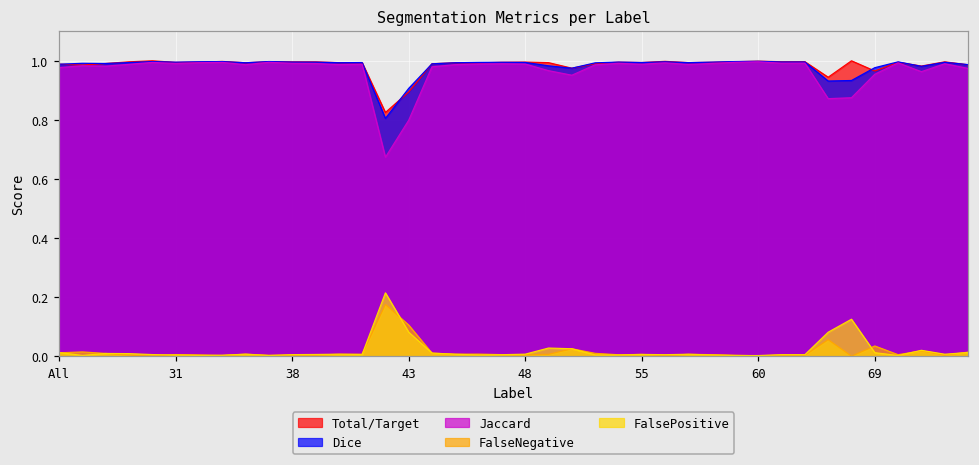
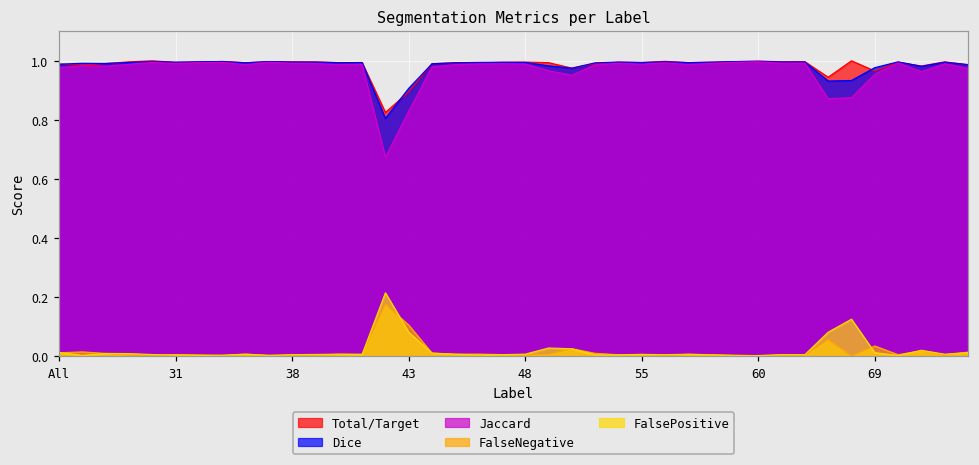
Jaccard, 43: 0.80 -> 0.83
